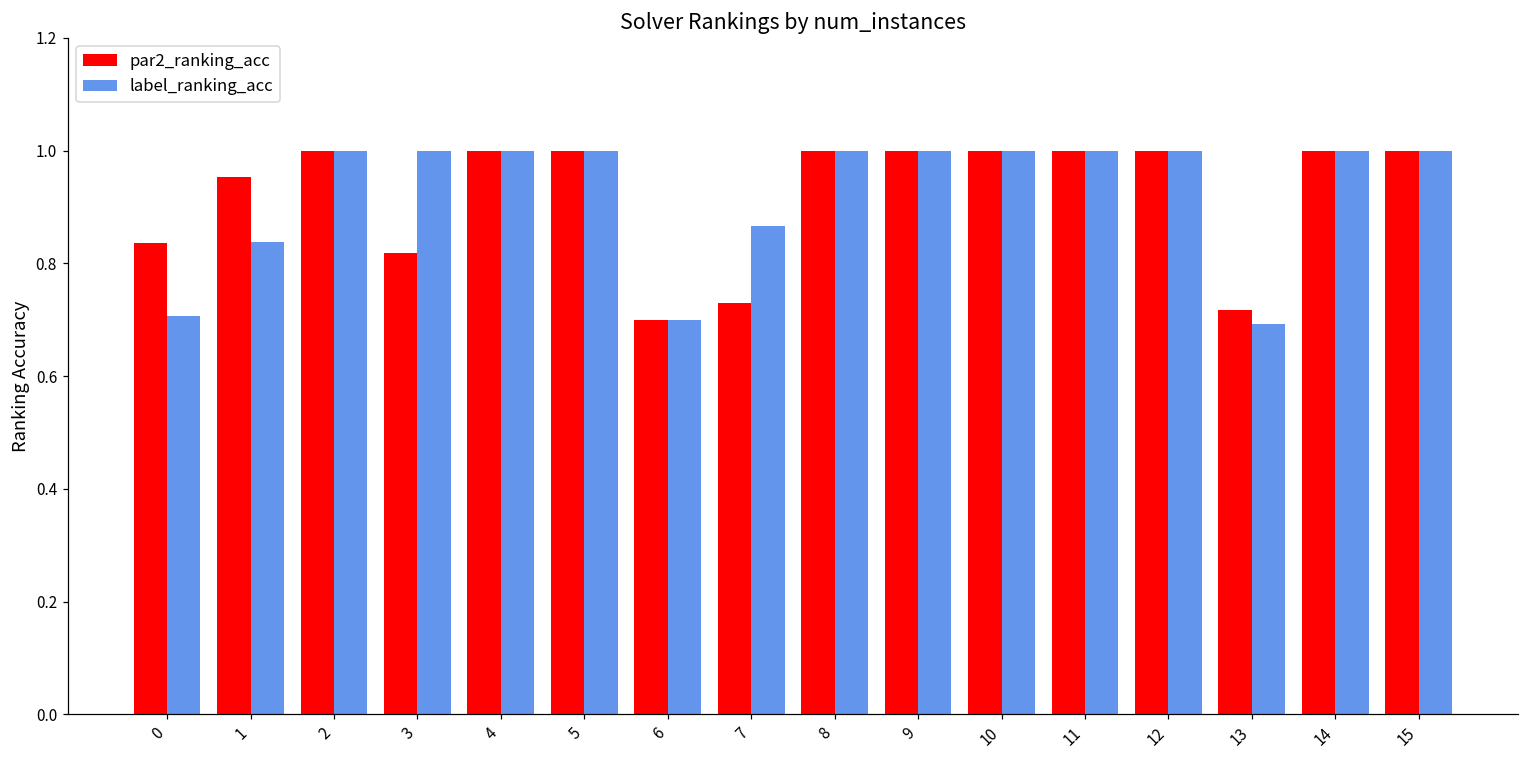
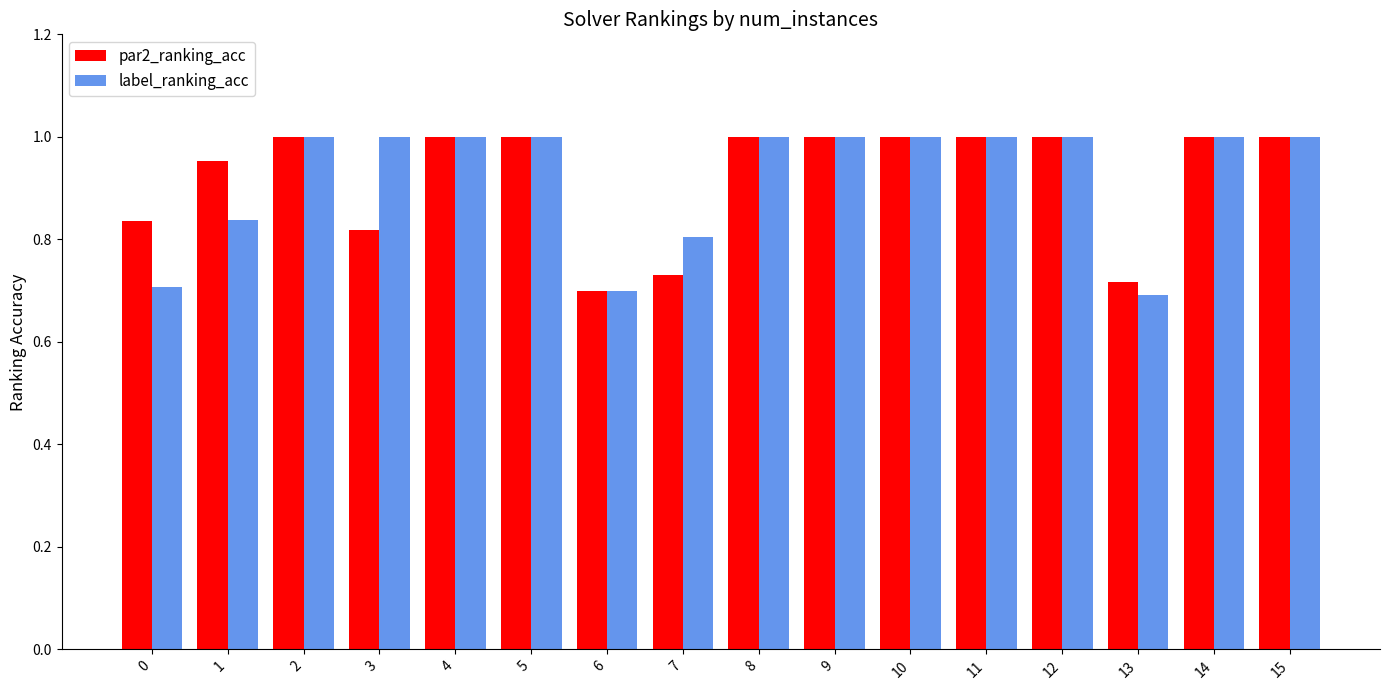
label_ranking_acc, 7: 0.87 -> 0.80
